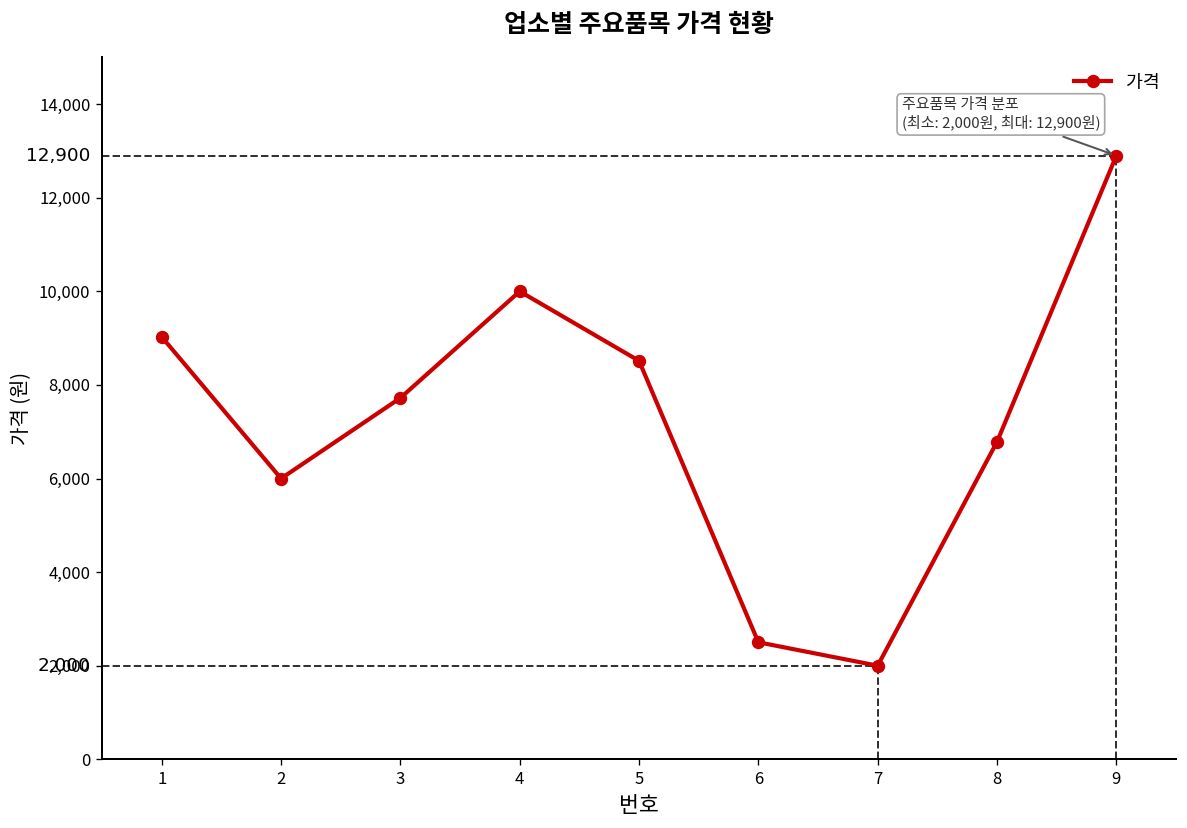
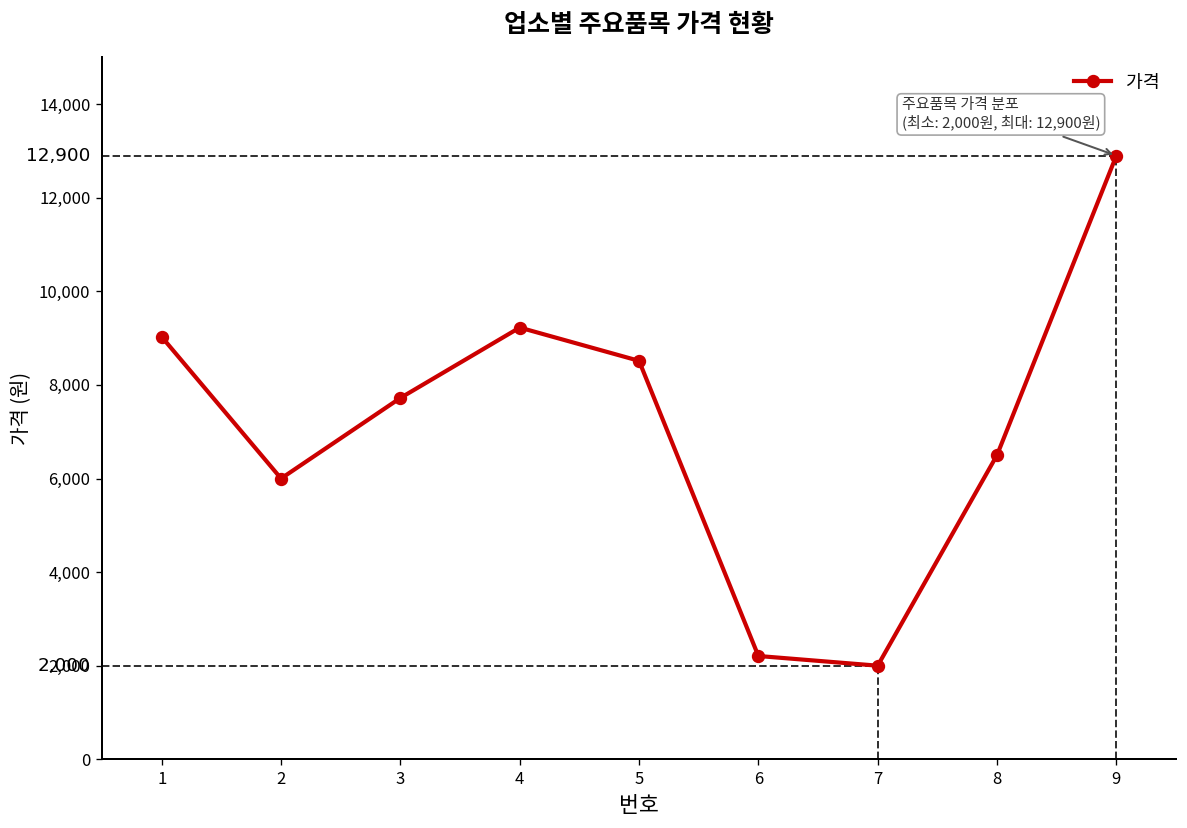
가격, 4: 10,000 -> 9,200
가격, 6: 2,500 -> 2,200
가격, 8: 6,800 -> 6,500
